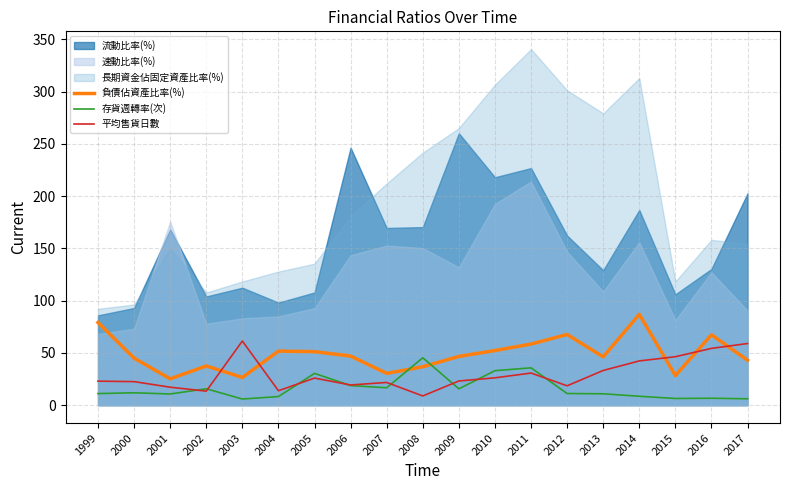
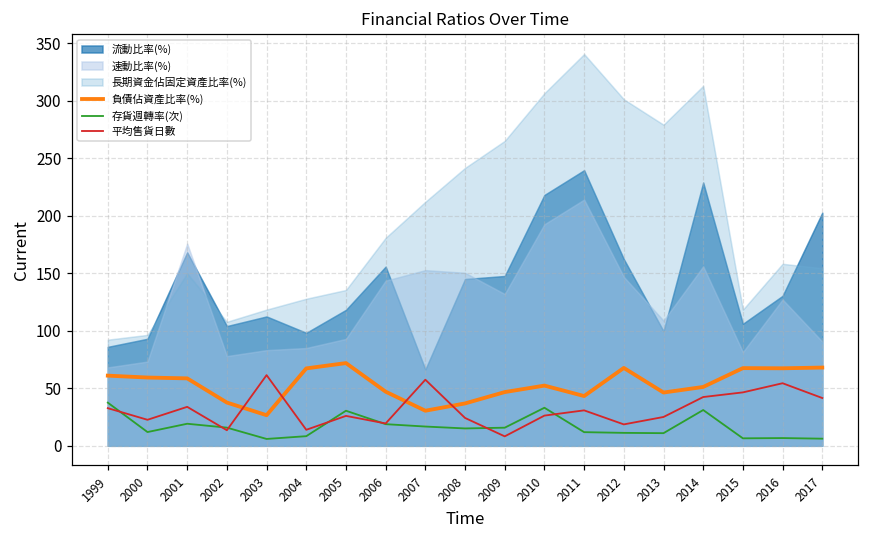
負債佔資產比率(%), 1999: 79 -> 61
存貨週轉率(次), 1999: 11 -> 38
平均售貨日數, 1999: 23 -> 33
負債佔資產比率(%), 2000: 45 -> 59
負債佔資產比率(%), 2001: 25 -> 59
存貨週轉率(次), 2001: 11 -> 19
平均售貨日數, 2001: 17 -> 34
負債佔資產比率(%), 2004: 52 -> 67
負債佔資產比率(%), 2005: 51 -> 72
流動比率(%), 2005: 108 -> 118
流動比率(%), 2006: 246 -> 156
流動比率(%), 2007: 170 -> 66
平均售貨日數, 2007: 22 -> 57
流動比率(%), 2008: 170 -> 145
存貨週轉率(次), 2008: 45 -> 15
平均售貨日數, 2008: 9 -> 24
流動比率(%), 2009: 260 -> 148
平均售貨日數, 2009: 23 -> 8
負債佔資產比率(%), 2011: 59 -> 43
流動比率(%), 2011: 227 -> 240
存貨週轉率(次), 2011: 36 -> 12
流動比率(%), 2013: 129 -> 100
平均售貨日數, 2013: 33 -> 25
負債佔資產比率(%), 2014: 87 -> 51
流動比率(%), 2014: 187 -> 229
存貨週轉率(次), 2014: 9 -> 31
負債佔資產比率(%), 2015: 28 -> 68
負債佔資產比率(%), 2017: 43 -> 68
平均售貨日數, 2017: 59 -> 42
